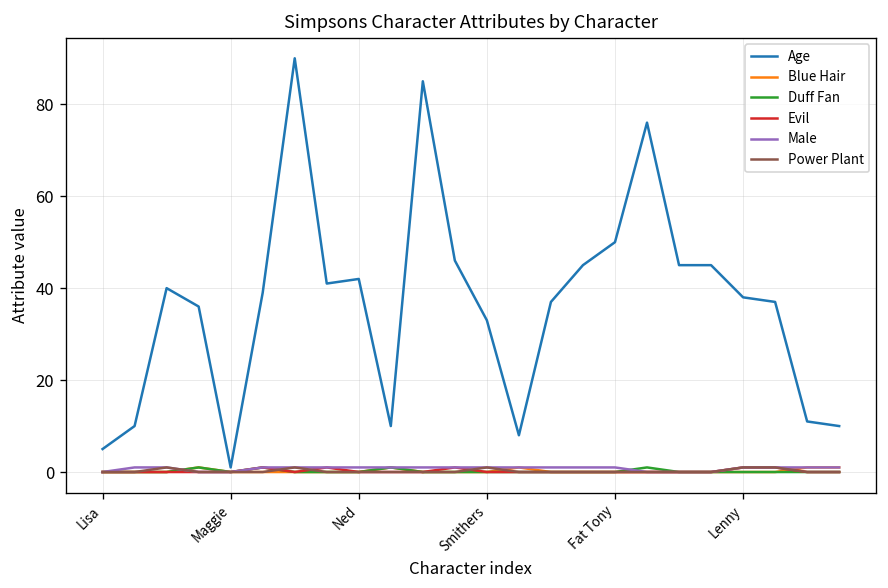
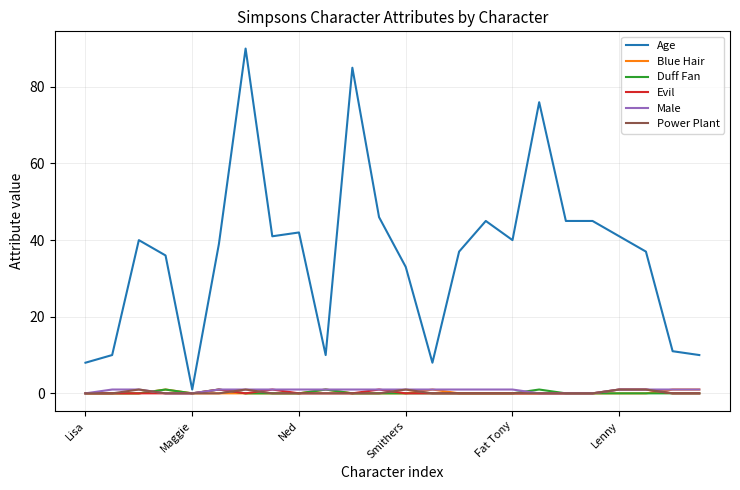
Age, Lisa: 5 -> 8
Age, Fat Tony: 50 -> 40
Age, Lenny: 38 -> 41
